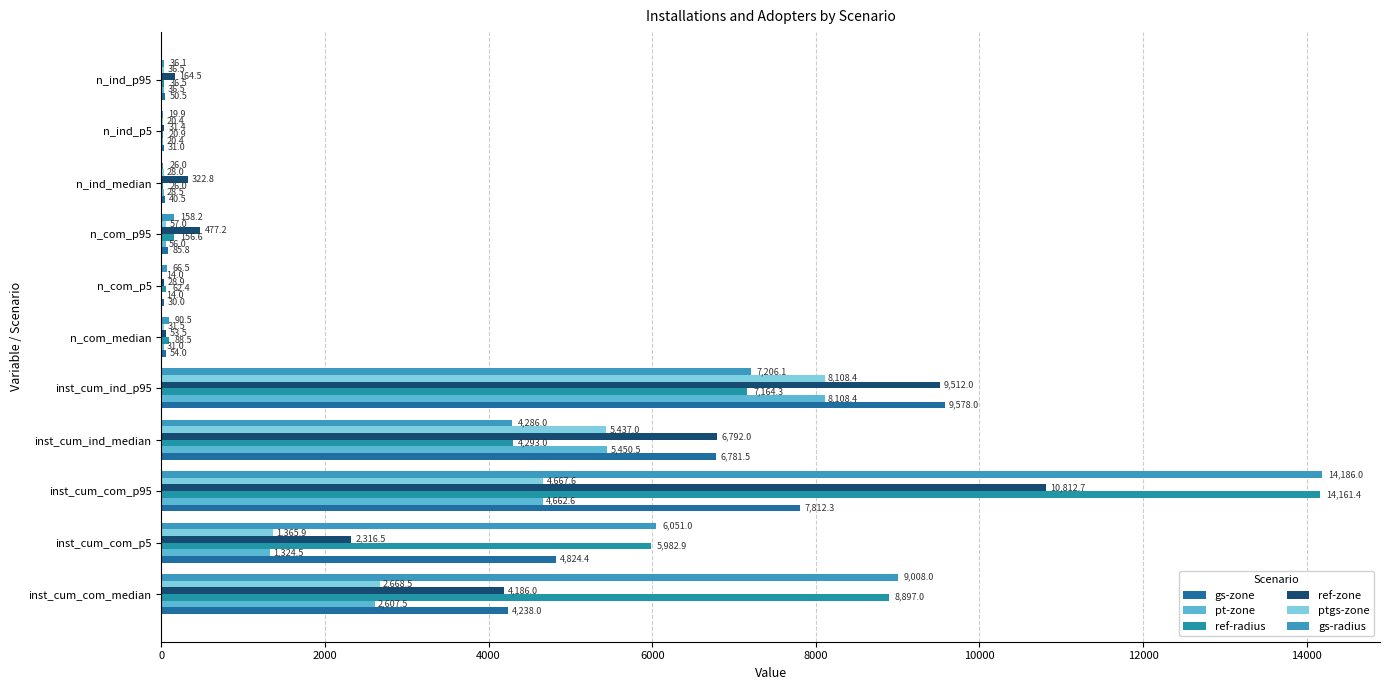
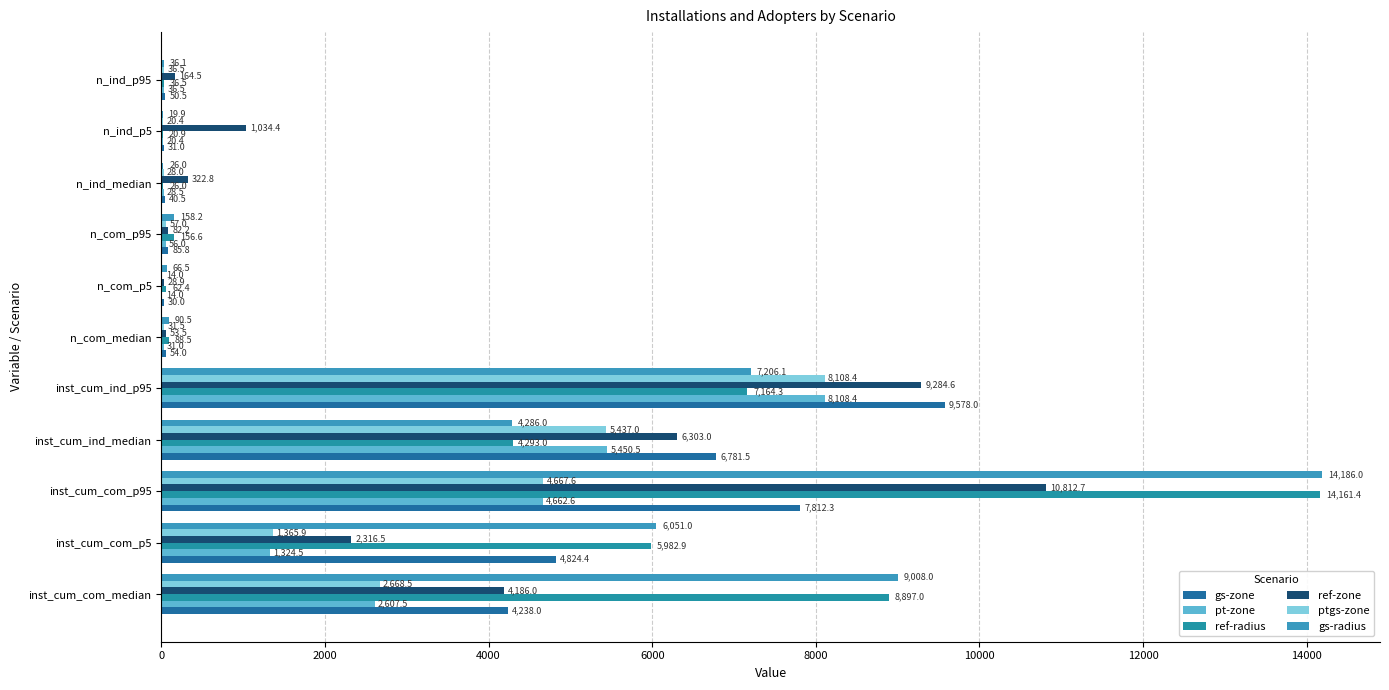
ref-zone, n_ind_p5: 31.4 -> 1,034.4
ref-zone, n_com_p95: 477.2 -> 82.2
ref-zone, inst_cum_ind_p95: 9,512.0 -> 9,284.6
ref-zone, inst_cum_ind_median: 6,792.0 -> 6,303.0
